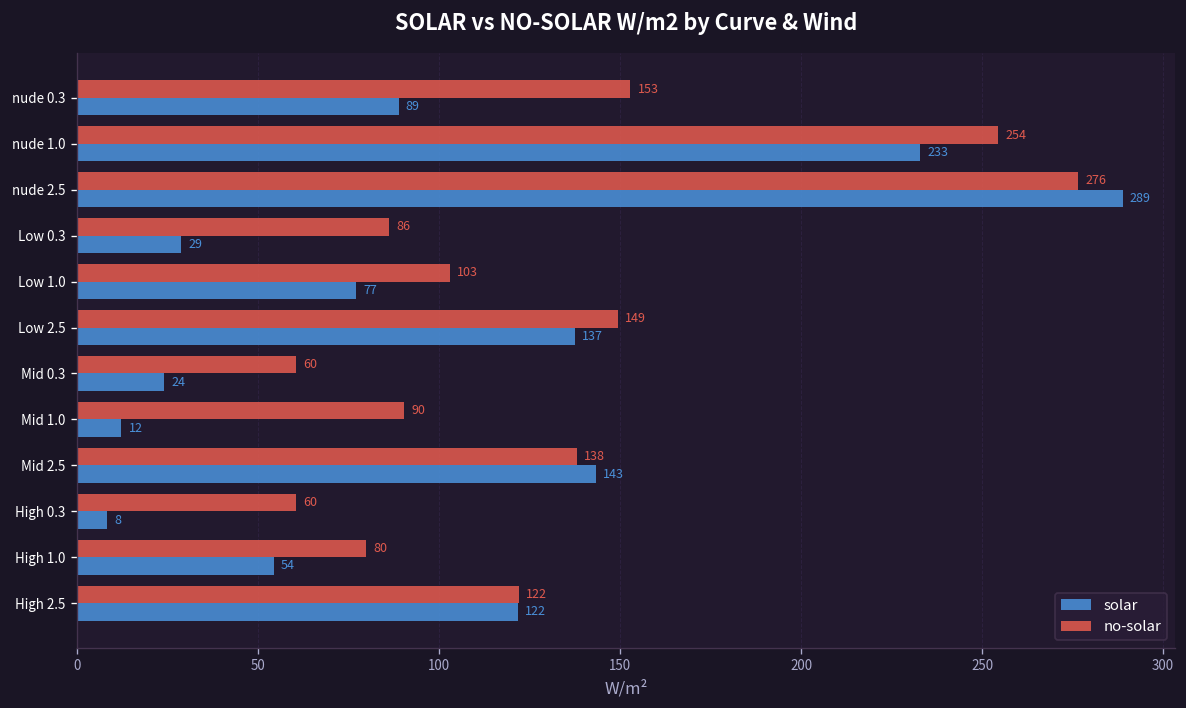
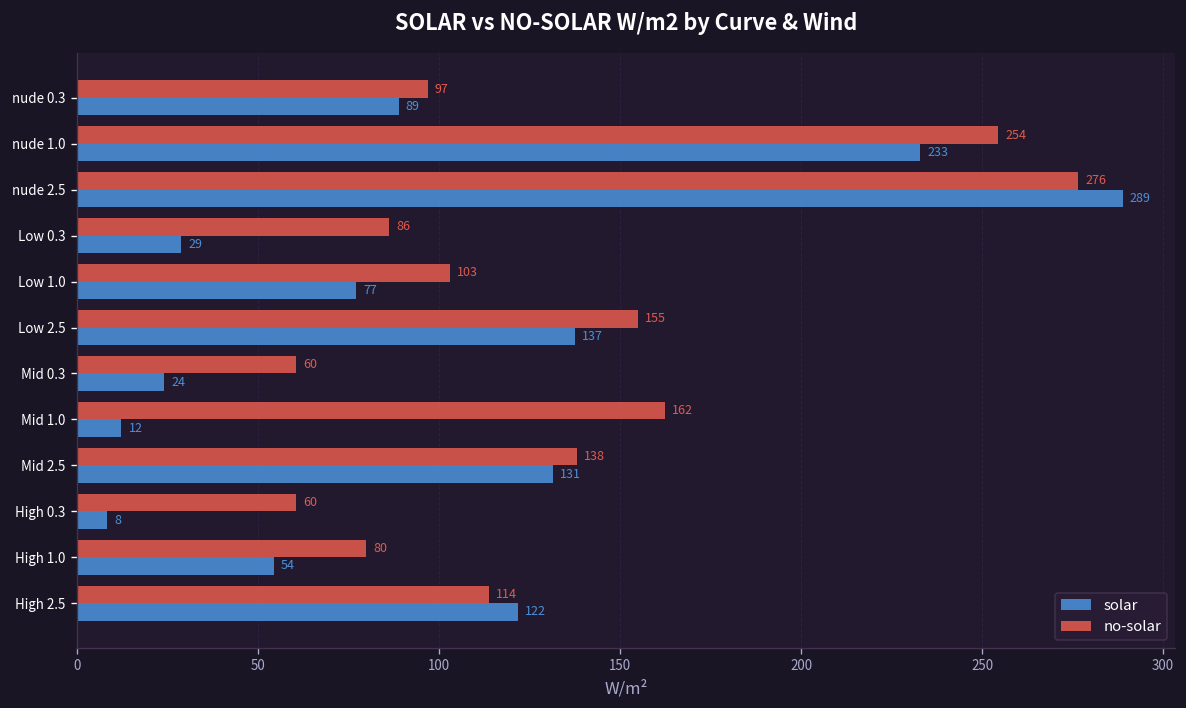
no-solar, nude 0.3: 153 -> 97
no-solar, Low 2.5: 149 -> 155
no-solar, Mid 1.0: 90 -> 162
solar, Mid 2.5: 143 -> 131
no-solar, High 2.5: 122 -> 114
